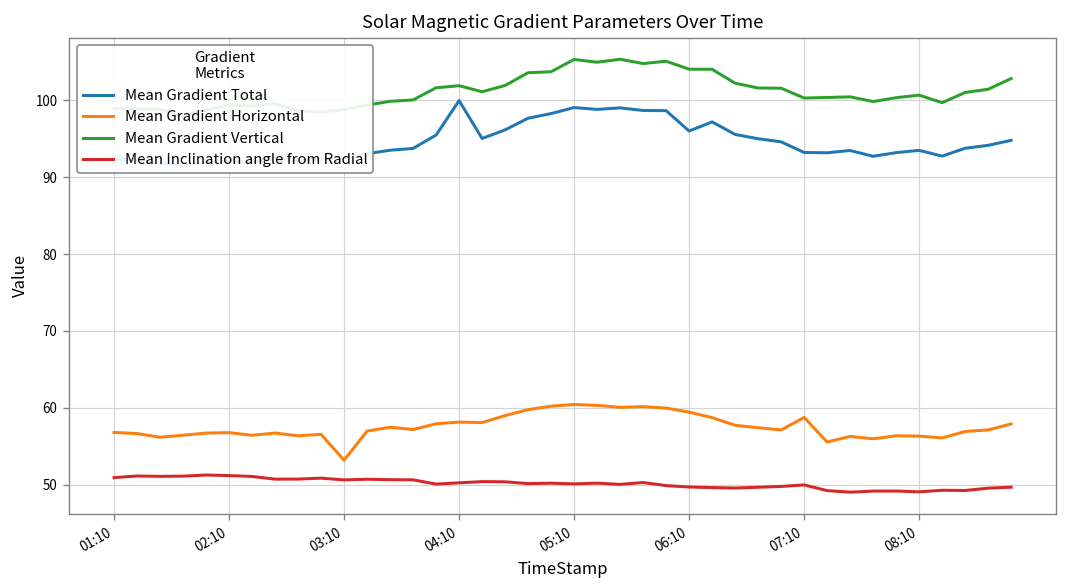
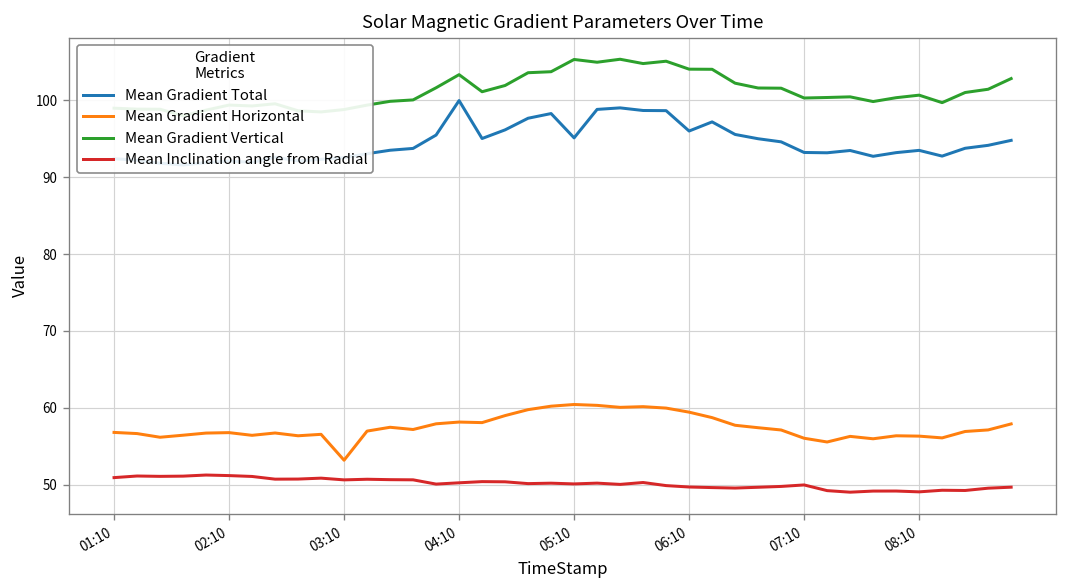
Mean Gradient Vertical, 04:10: 102 -> 103
Mean Gradient Total, 05:10: 99 -> 95
Mean Gradient Horizontal, 07:10: 59 -> 56
